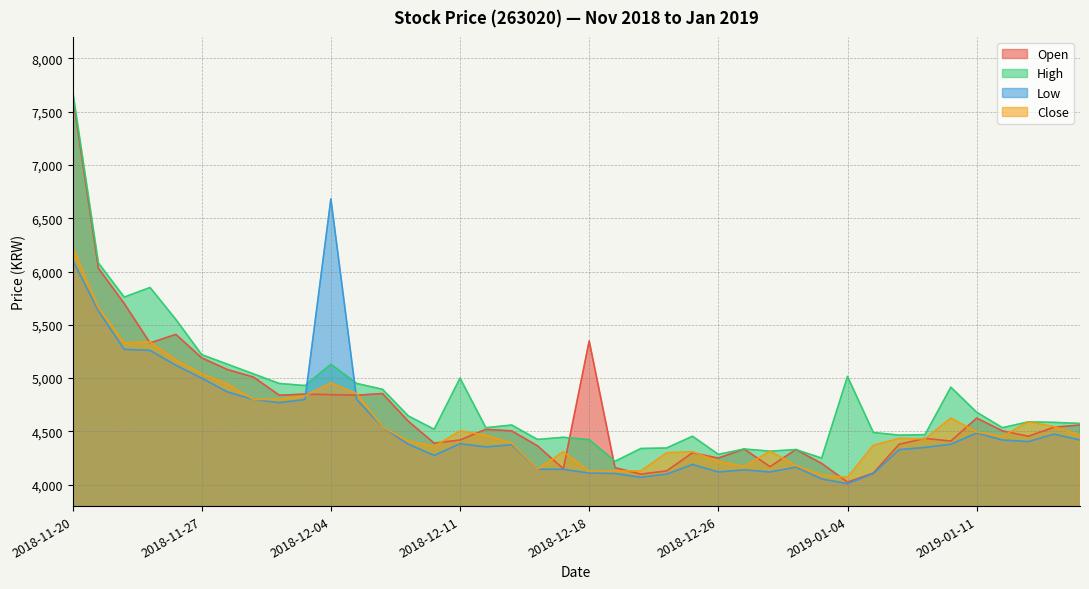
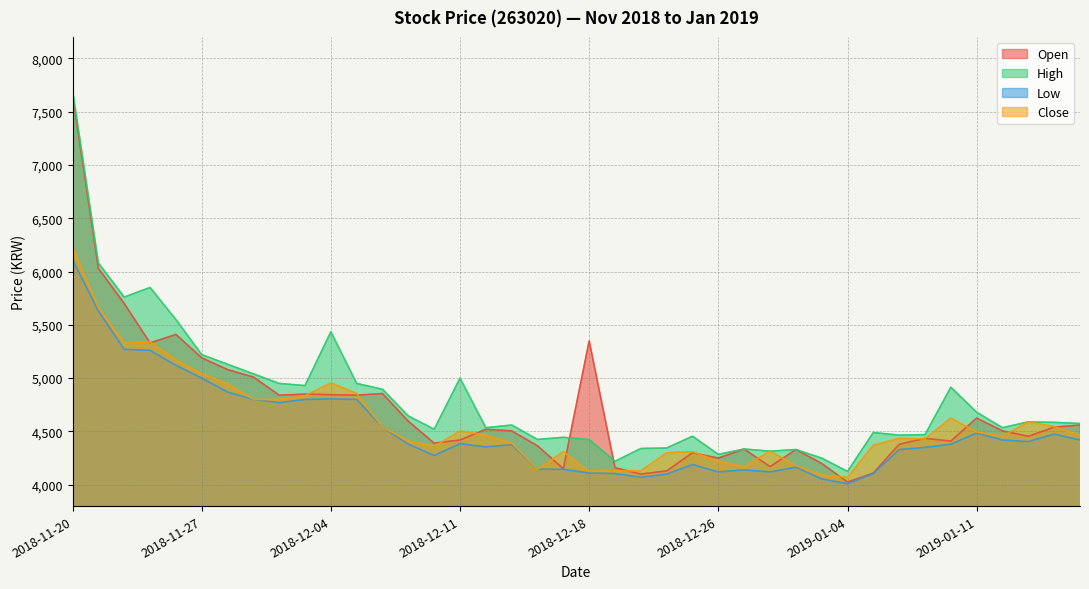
High, 2018-12-04: 5,130 -> 5,440
Low, 2018-12-04: 6,680 -> 4,810
High, 2019-01-04: 5,020 -> 4,130
